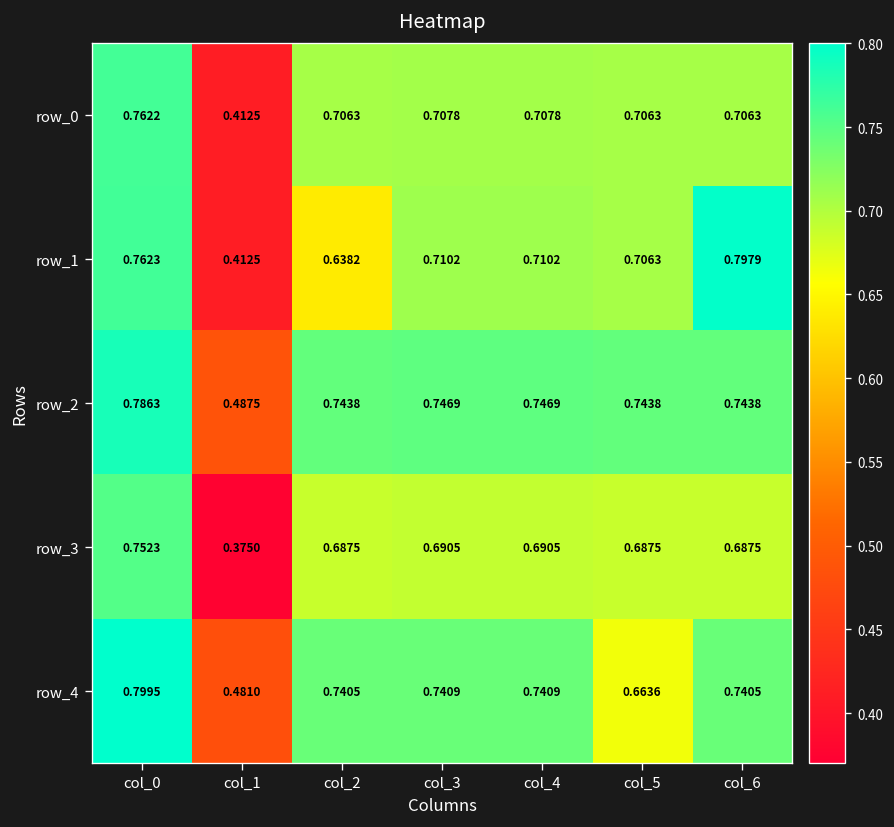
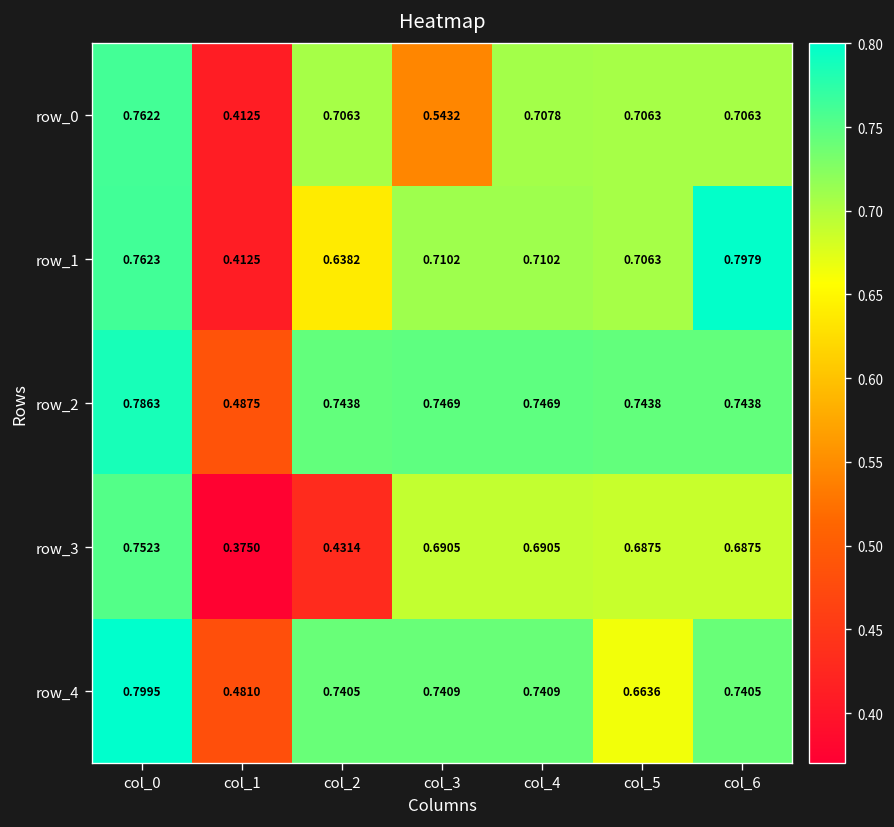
row_0, col_3: 0.7078 -> 0.5432
row_3, col_2: 0.6875 -> 0.4314
